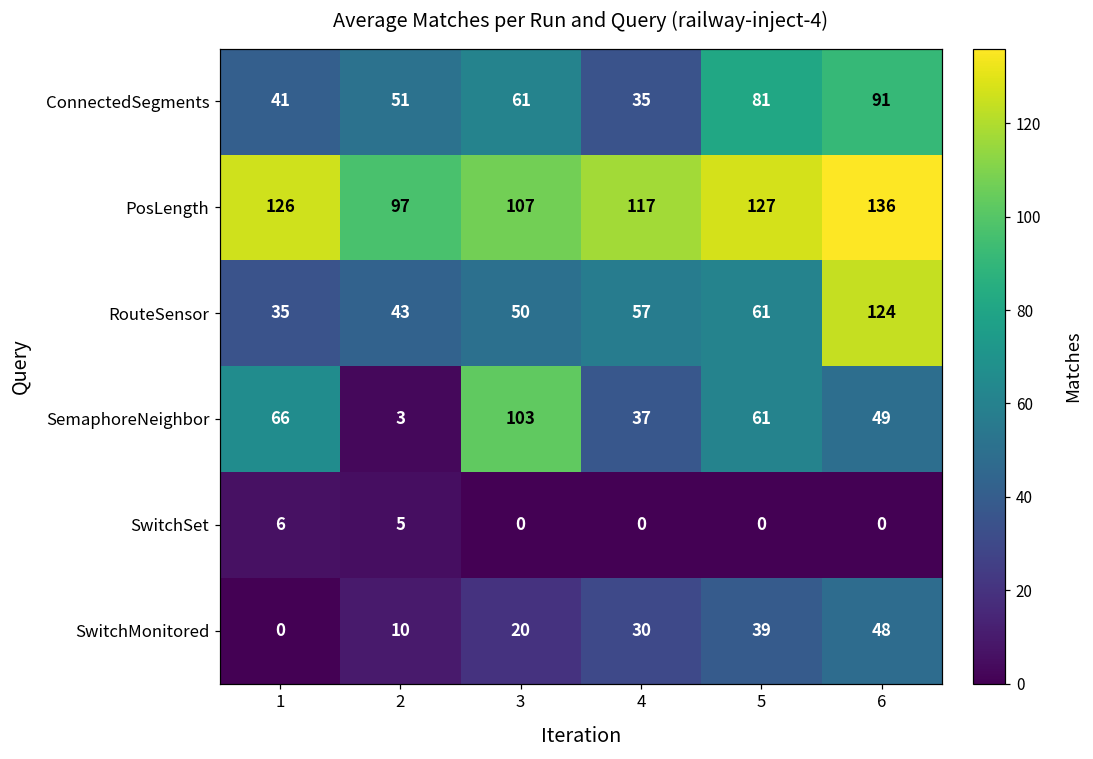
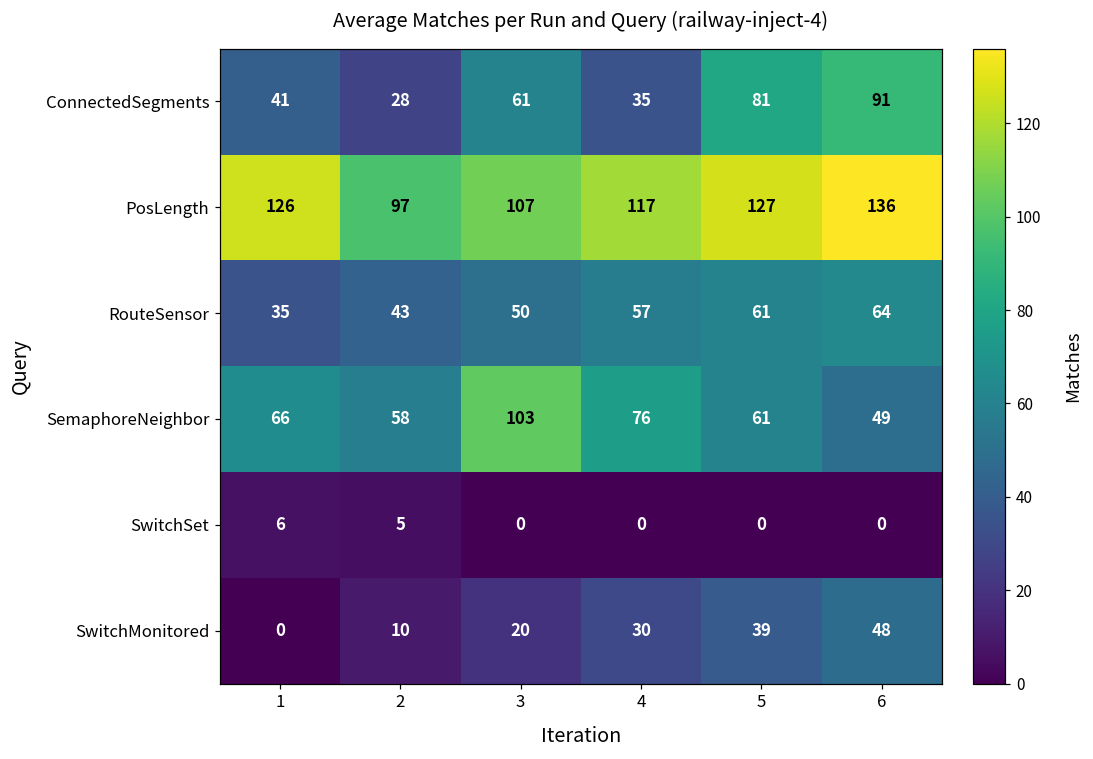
ConnectedSegments, 2: 51 -> 28
RouteSensor, 6: 124 -> 64
SemaphoreNeighbor, 2: 3 -> 58
SemaphoreNeighbor, 4: 37 -> 76
